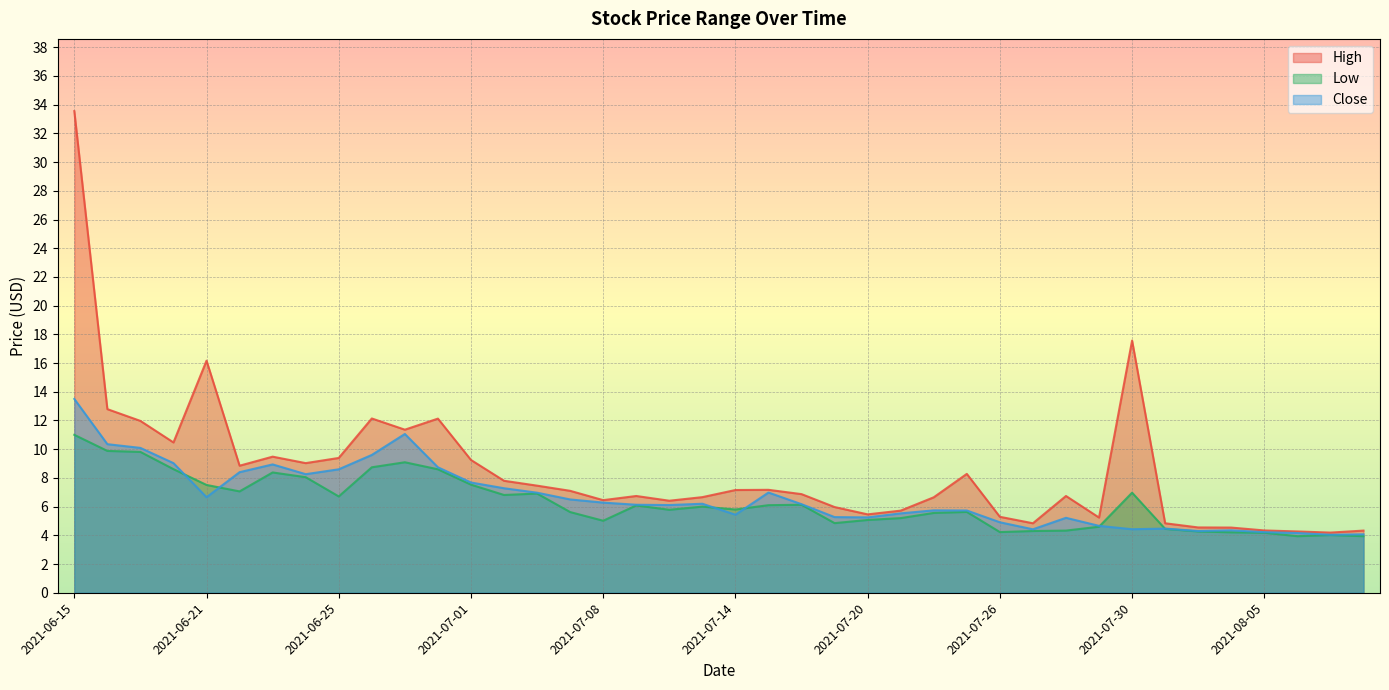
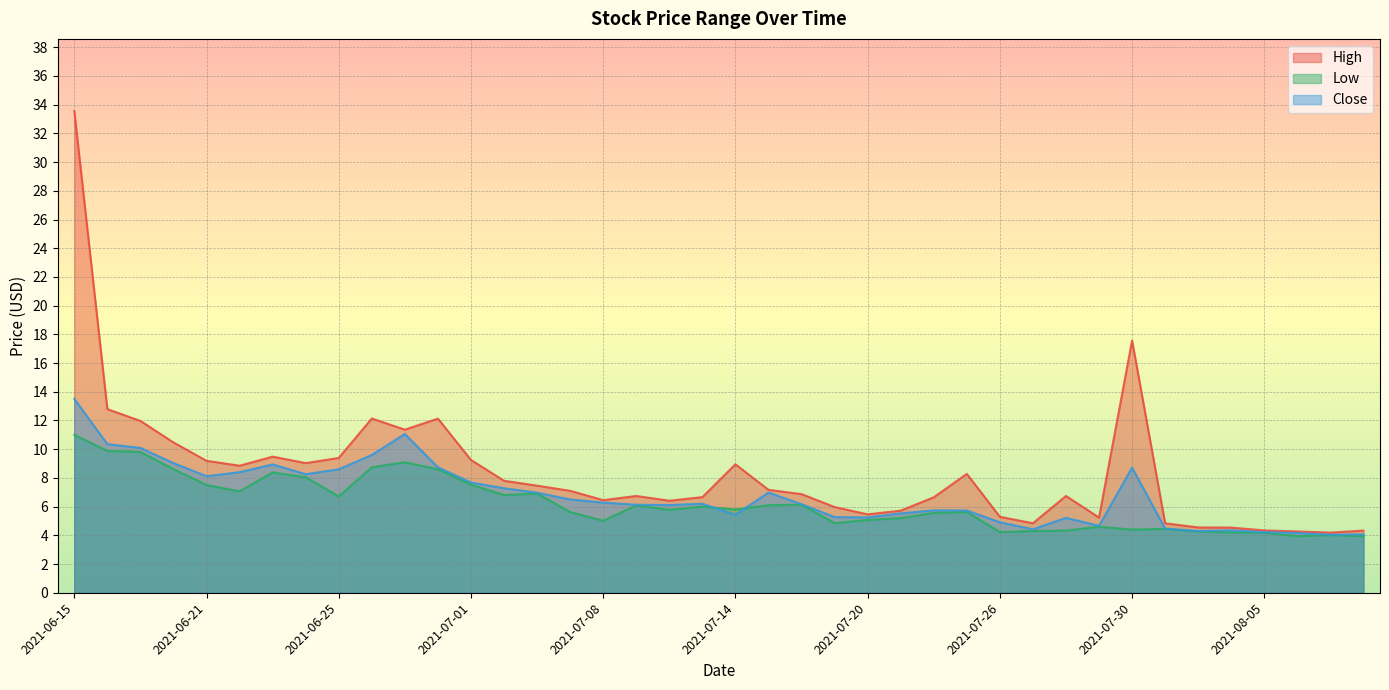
High, 2021-06-21: 16.2 -> 9.2
Close, 2021-06-21: 6.7 -> 8.1
High, 2021-07-14: 7.2 -> 8.9
Low, 2021-07-30: 7.0 -> 4.4
Close, 2021-07-30: 4.4 -> 8.7
